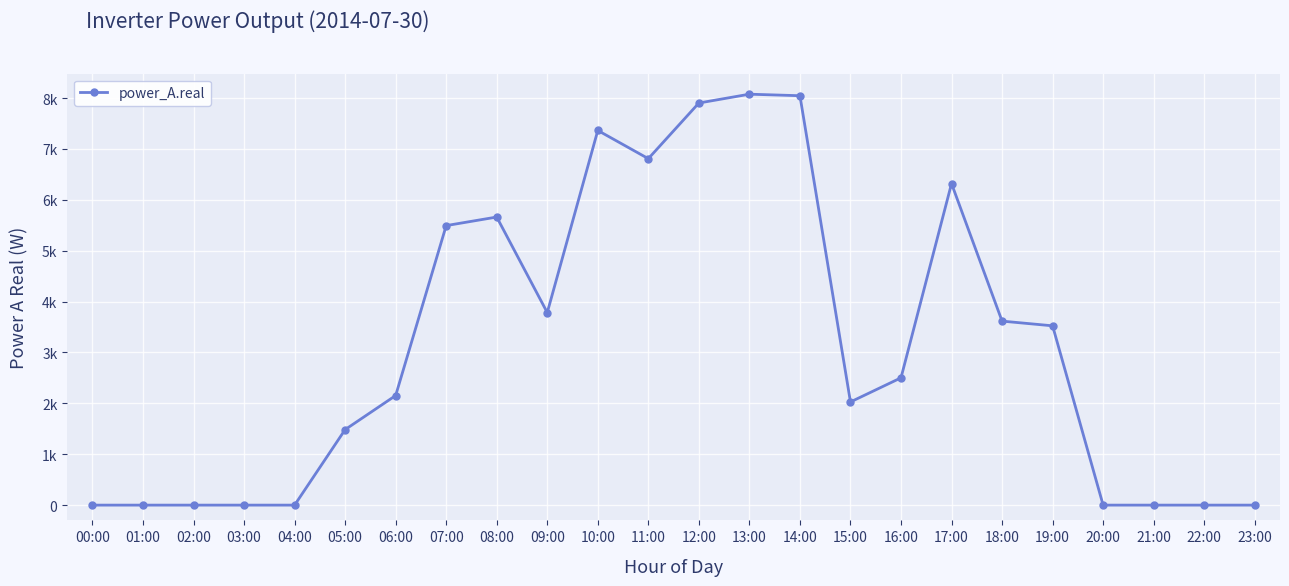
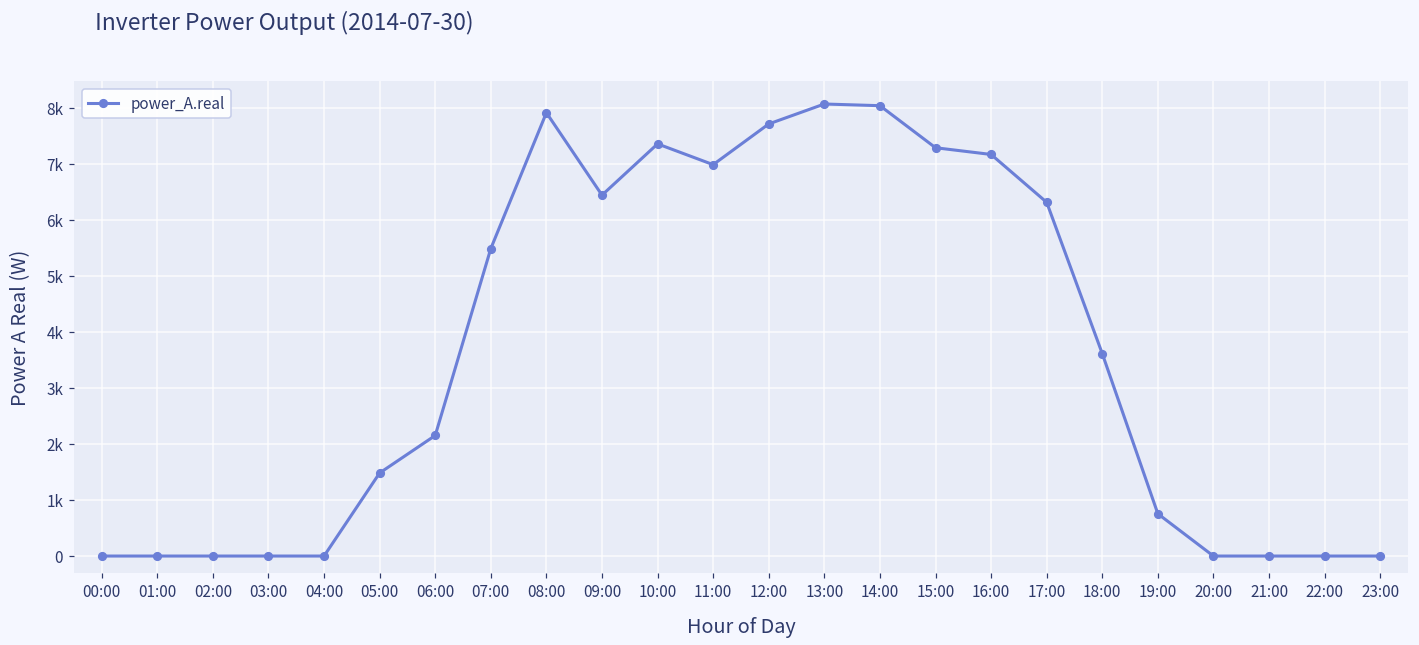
08:00: 5700 -> 7900
09:00: 3800 -> 6400
11:00: 6800 -> 7000
12:00: 7900 -> 7700
15:00: 2000 -> 7300
16:00: 2500 -> 7200
19:00: 3500 -> 800
